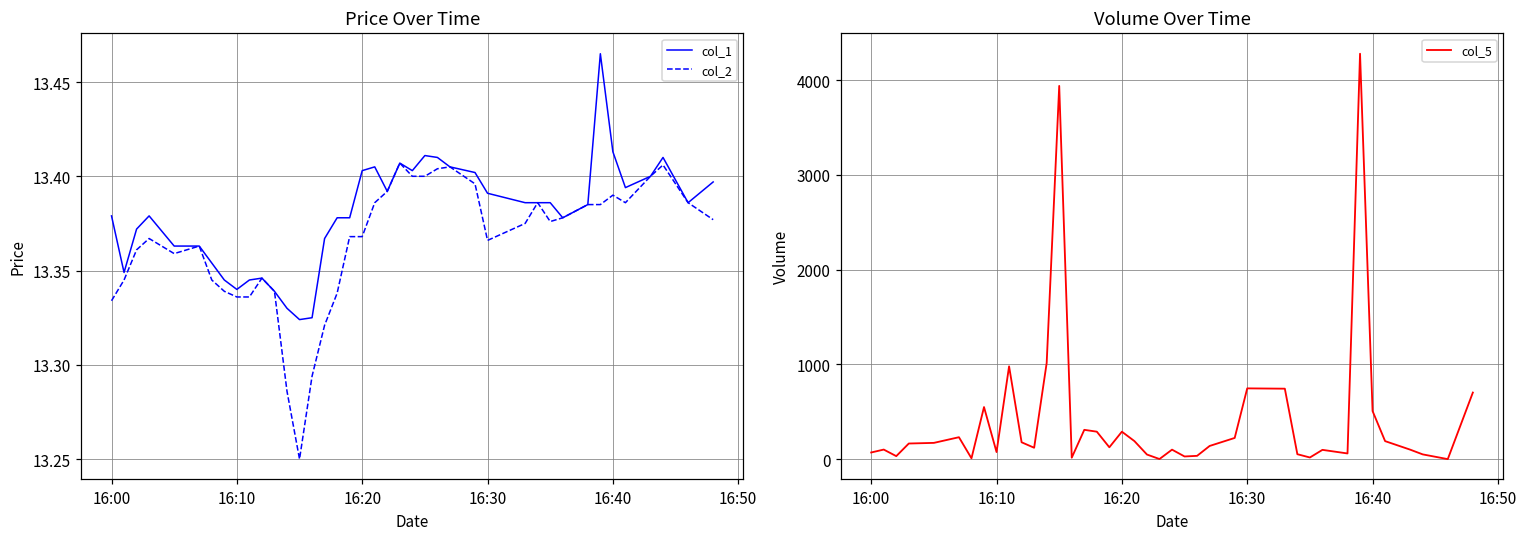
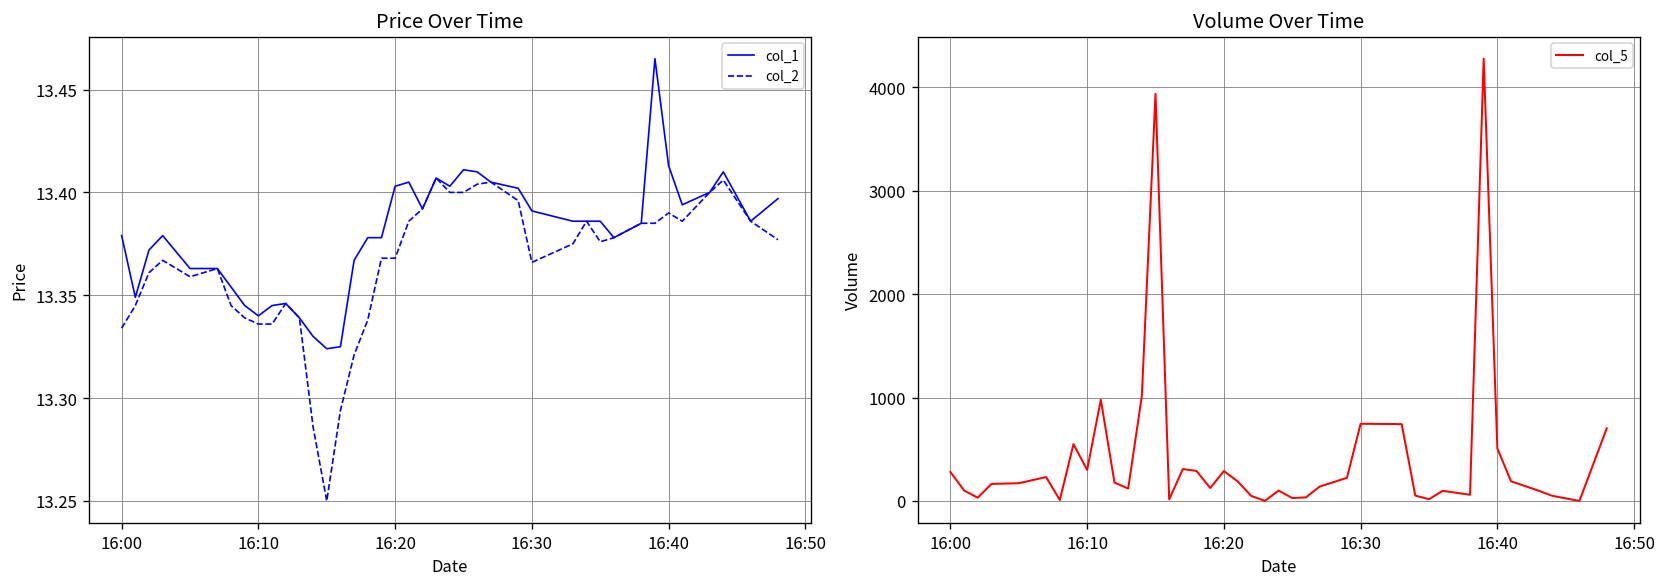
Volume Over Time, 16:00: 100 -> 300
Volume Over Time, 16:10: 100 -> 300
